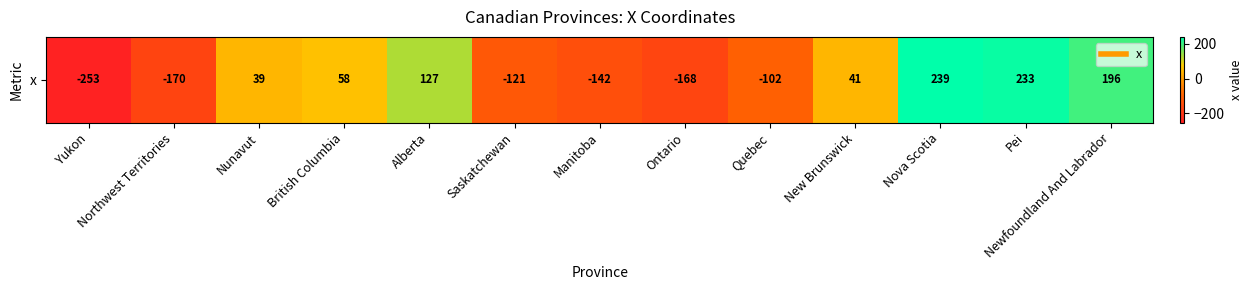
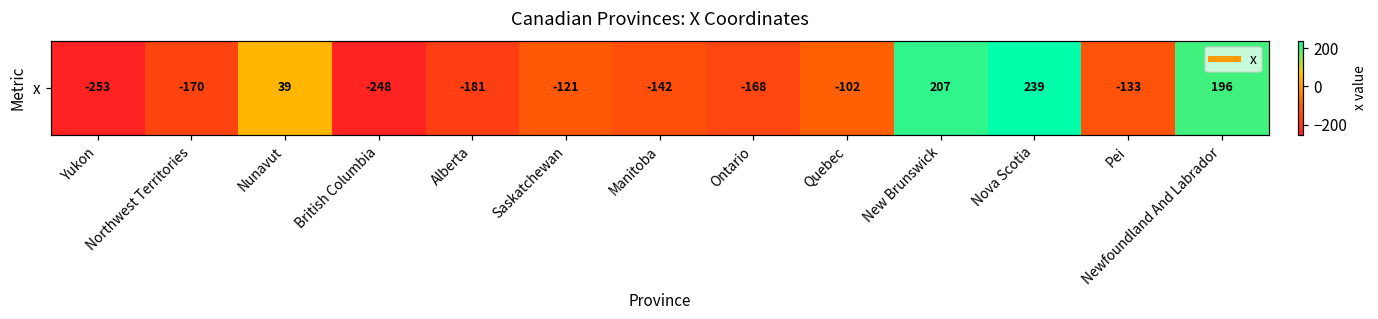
x, British Columbia: 58 -> -248
x, Alberta: 127 -> -181
x, New Brunswick: 41 -> 207
x, Pei: 233 -> -133
